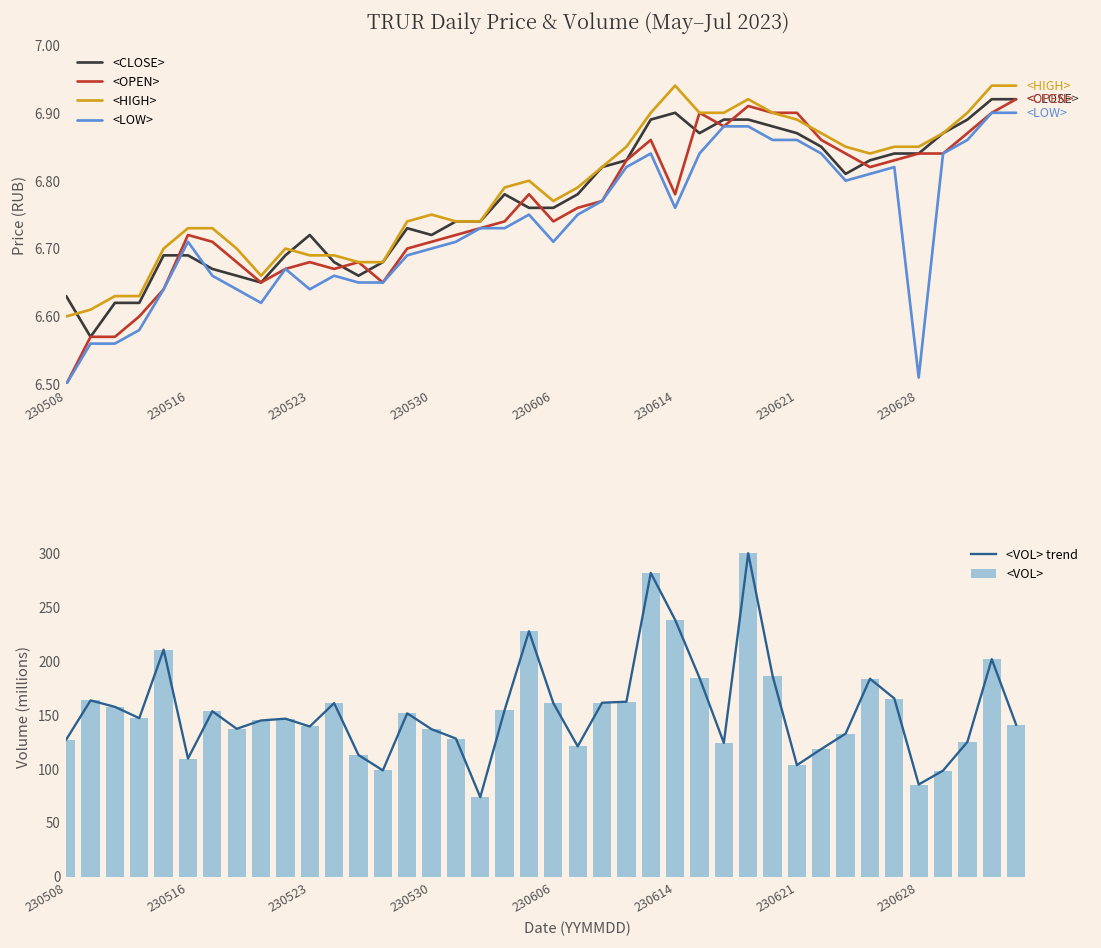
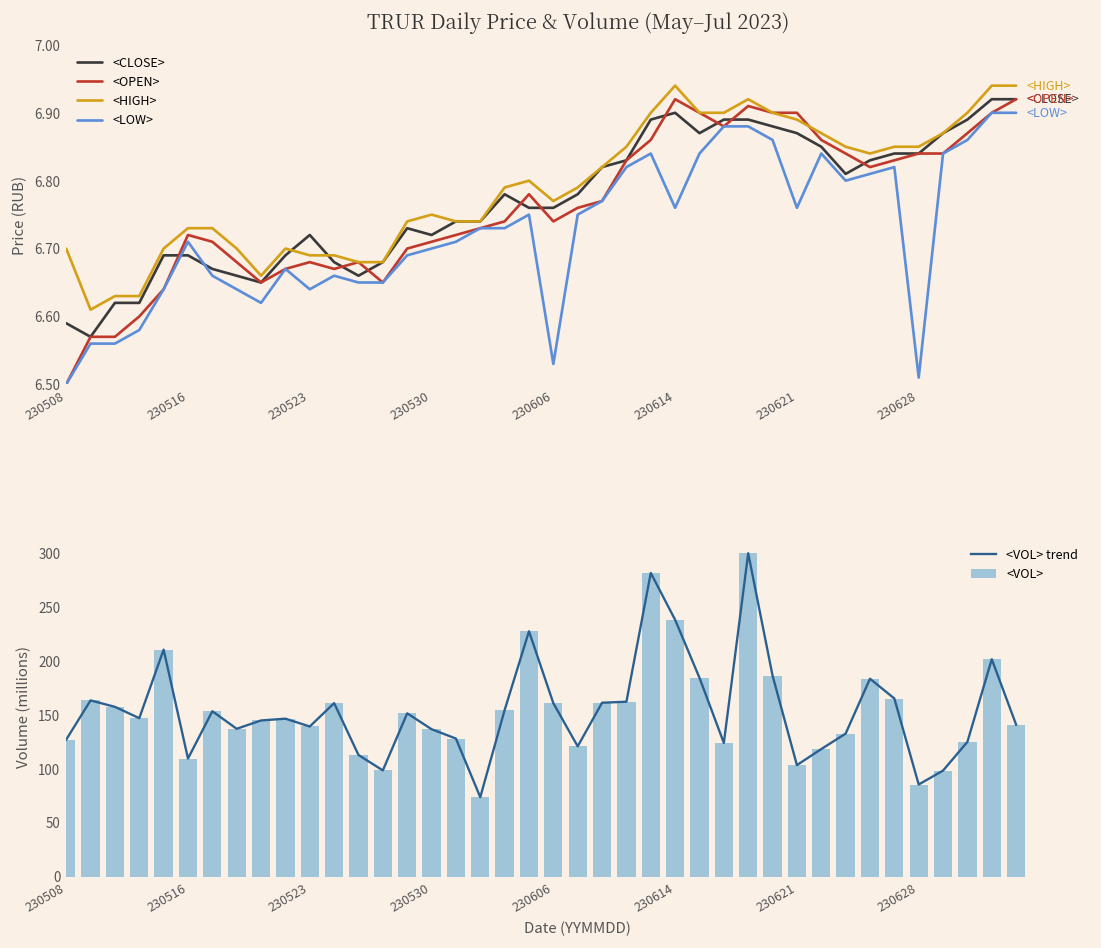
TRUR Daily Price & Volume (May–Jul 2023), <CLOSE>, 230508: 6.63 -> 6.59
TRUR Daily Price & Volume (May–Jul 2023), <HIGH>, 230508: 6.6 -> 6.7
TRUR Daily Price & Volume (May–Jul 2023), <LOW>, 230606: 6.71 -> 6.53
TRUR Daily Price & Volume (May–Jul 2023), <OPEN>, 230614: 6.78 -> 6.92
TRUR Daily Price & Volume (May–Jul 2023), <LOW>, 230621: 6.86 -> 6.76
